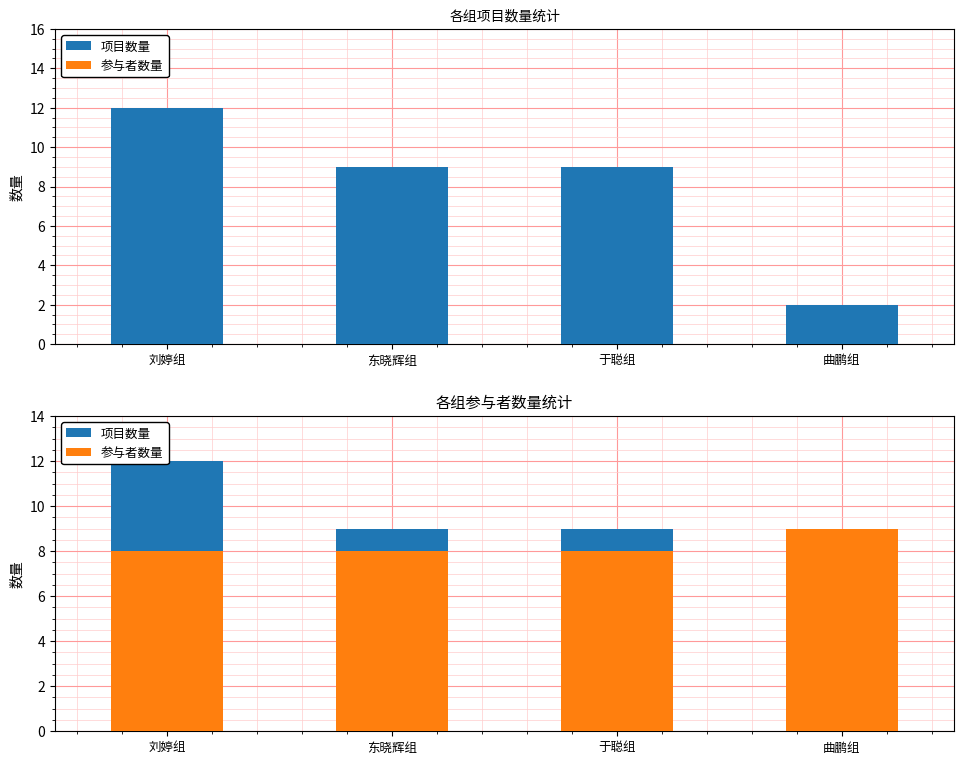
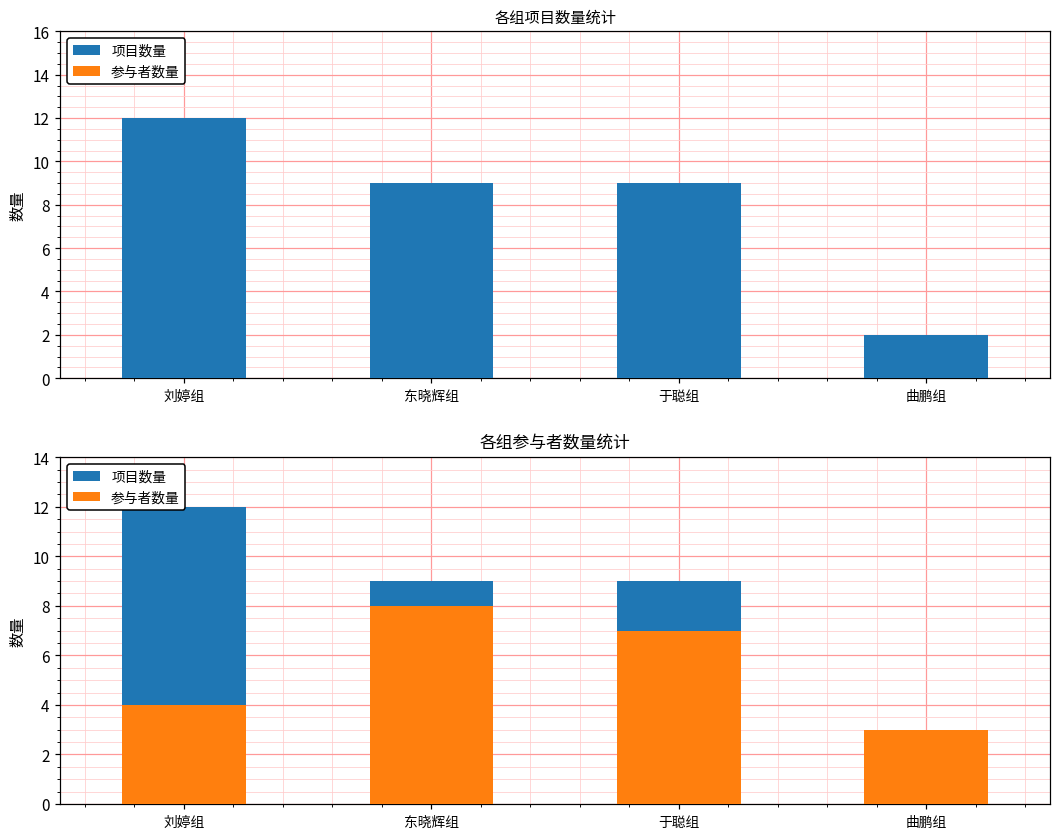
各组参与者数量统计, 参与者数量, 刘婷组: 8 -> 4
各组参与者数量统计, 参与者数量, 于聪组: 8 -> 7
各组参与者数量统计, 参与者数量, 曲鹏组: 9 -> 3
